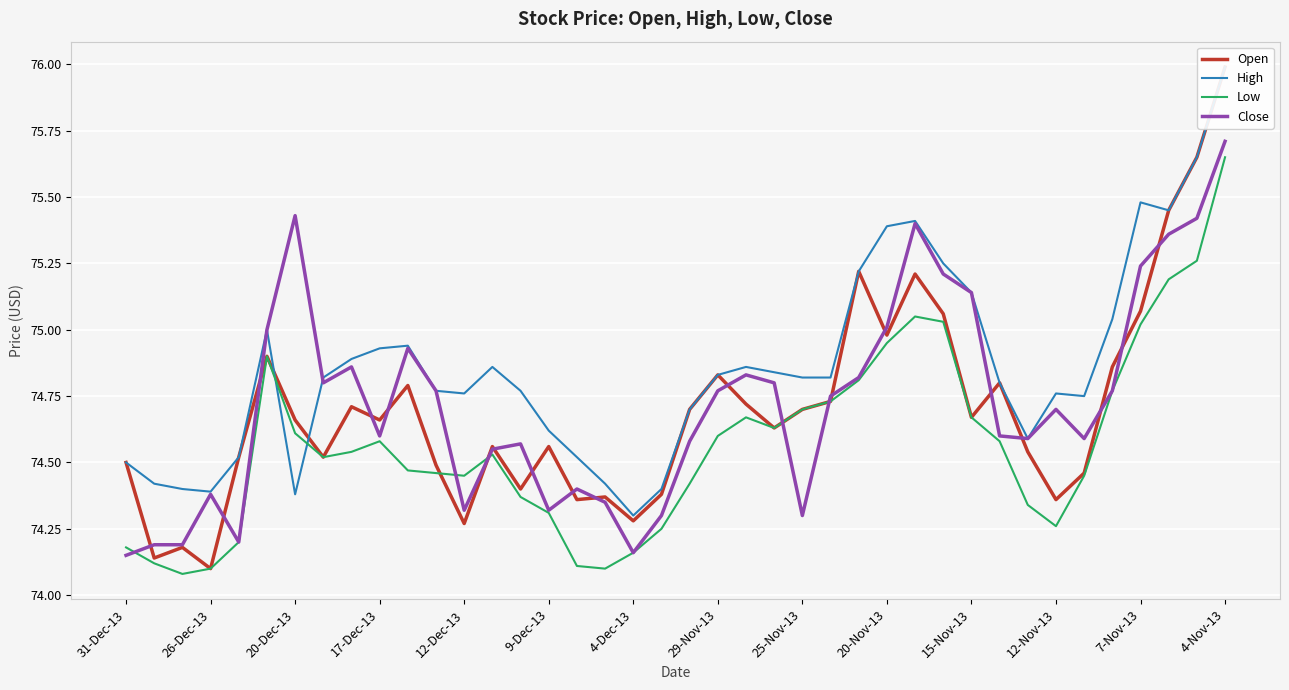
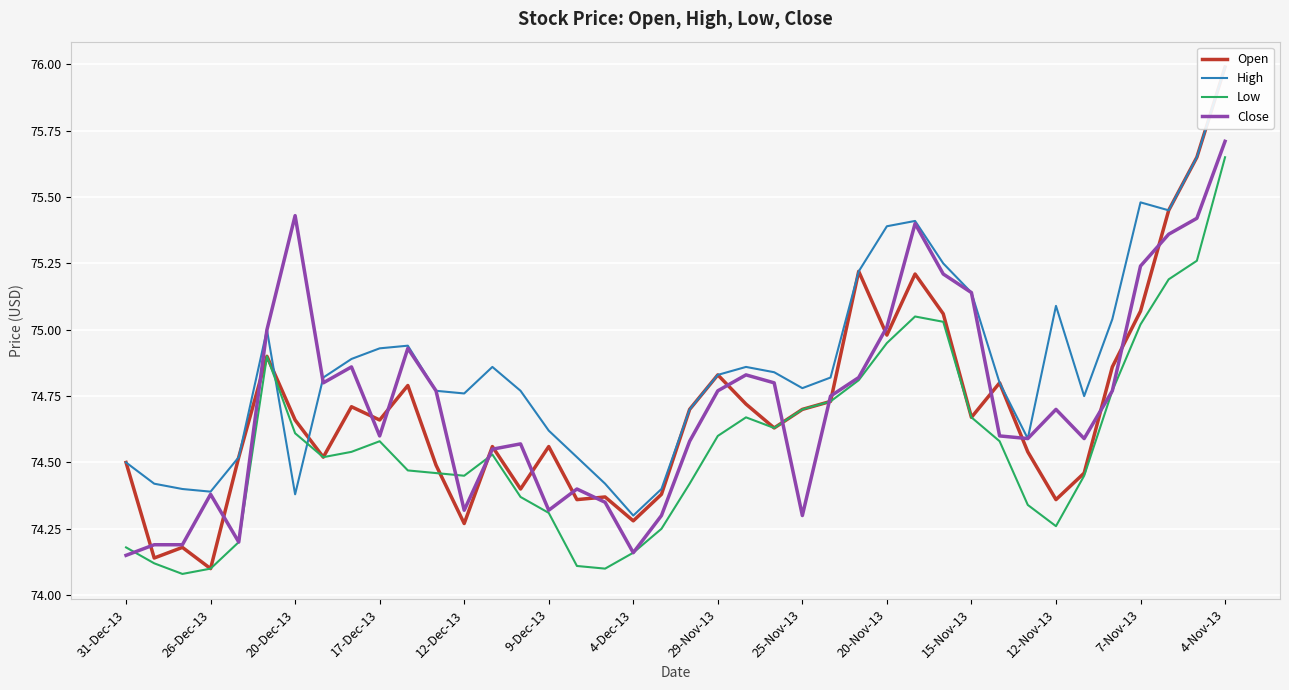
High, 25-Nov-13: 74.82 -> 74.78
High, 12-Nov-13: 74.76 -> 75.09
